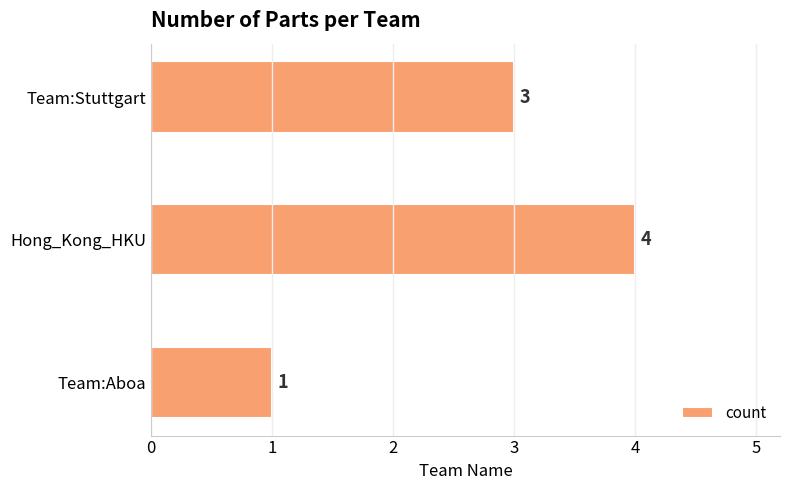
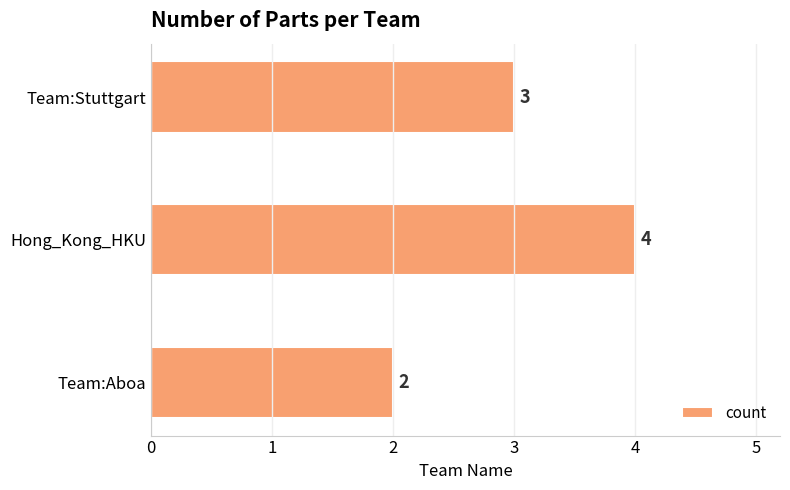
Team:Aboa: 1 -> 2
